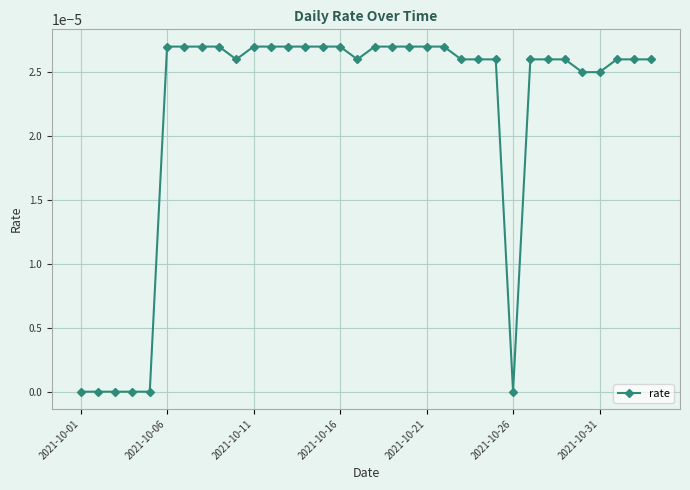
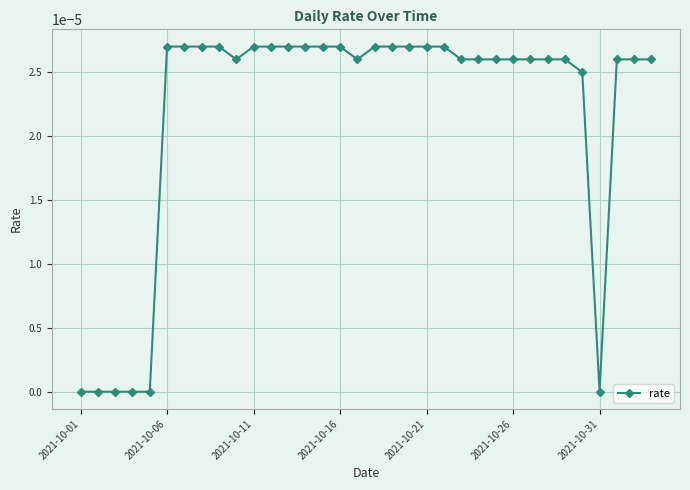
2021-10-26: 0.00000 -> 0.00003
2021-10-31: 0.00003 -> 0.00000
